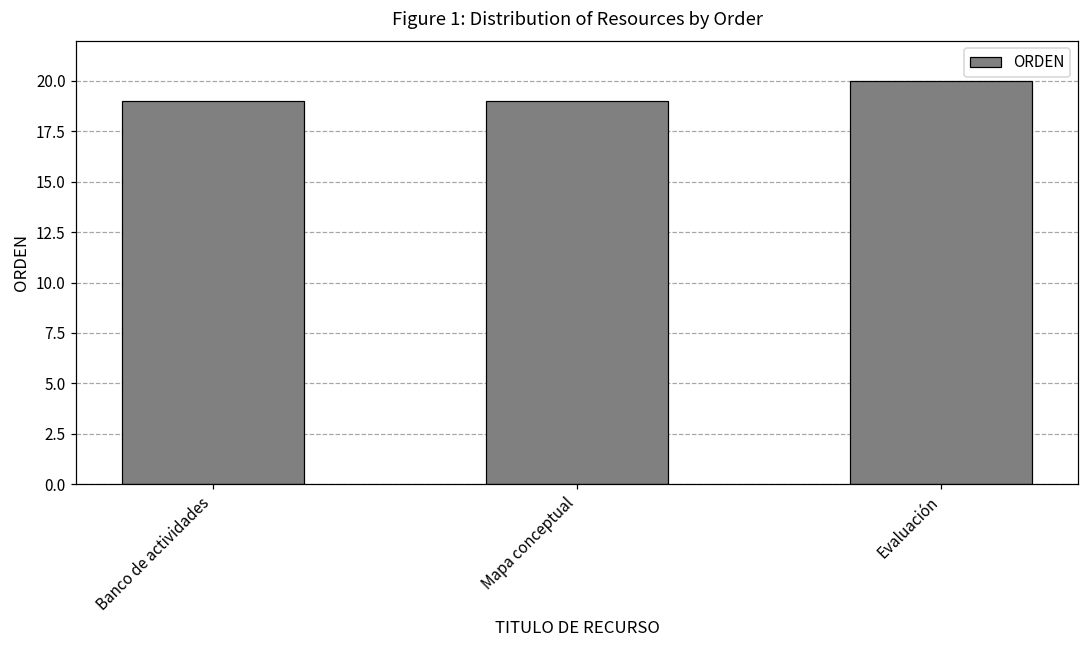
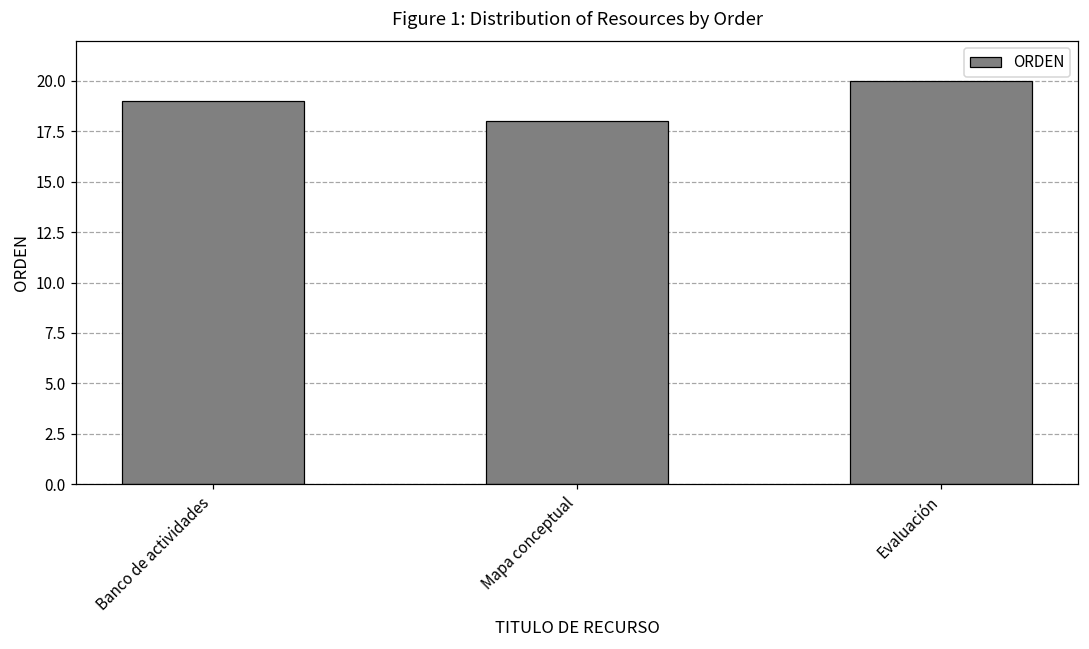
Mapa conceptual: 19 -> 18
